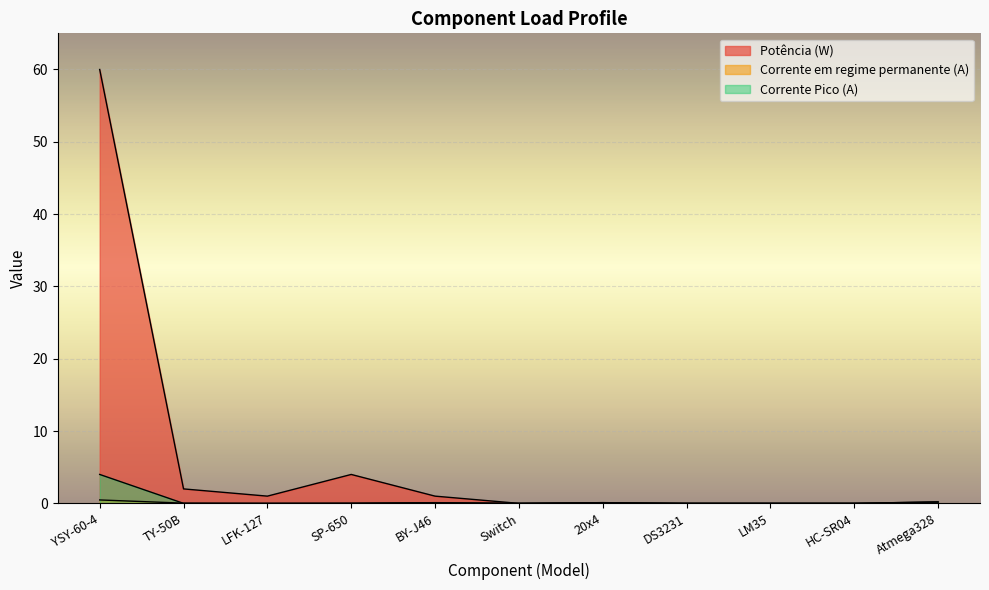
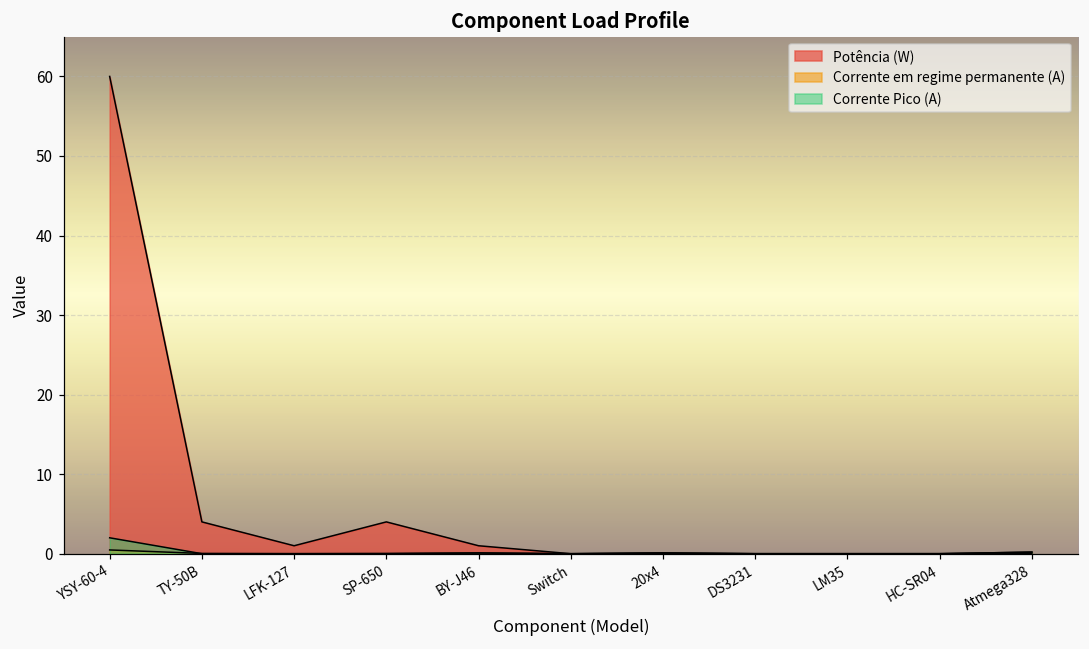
Corrente Pico (A), YSY-60-4: 4 -> 2
Potência (W), TY-50B: 2 -> 4
